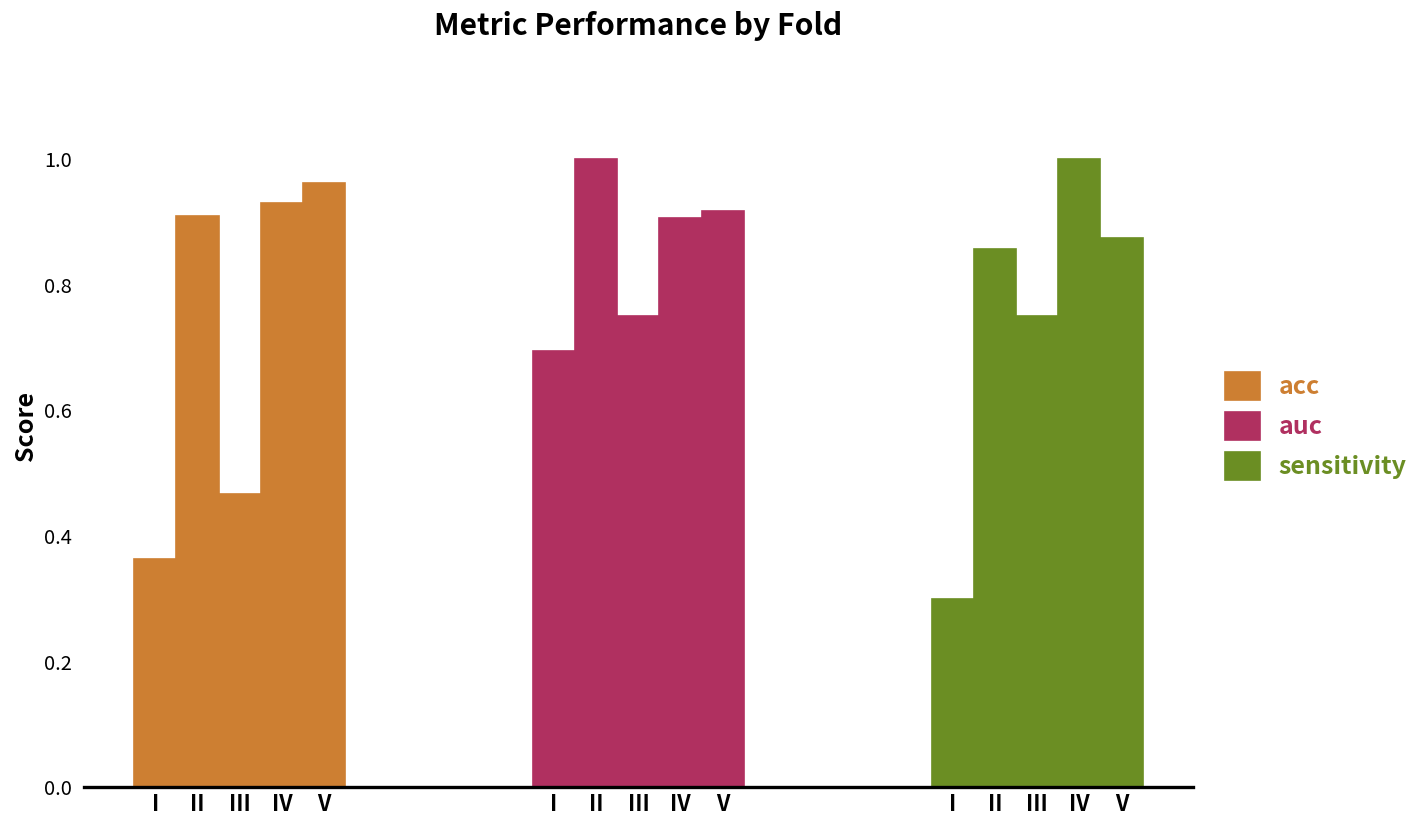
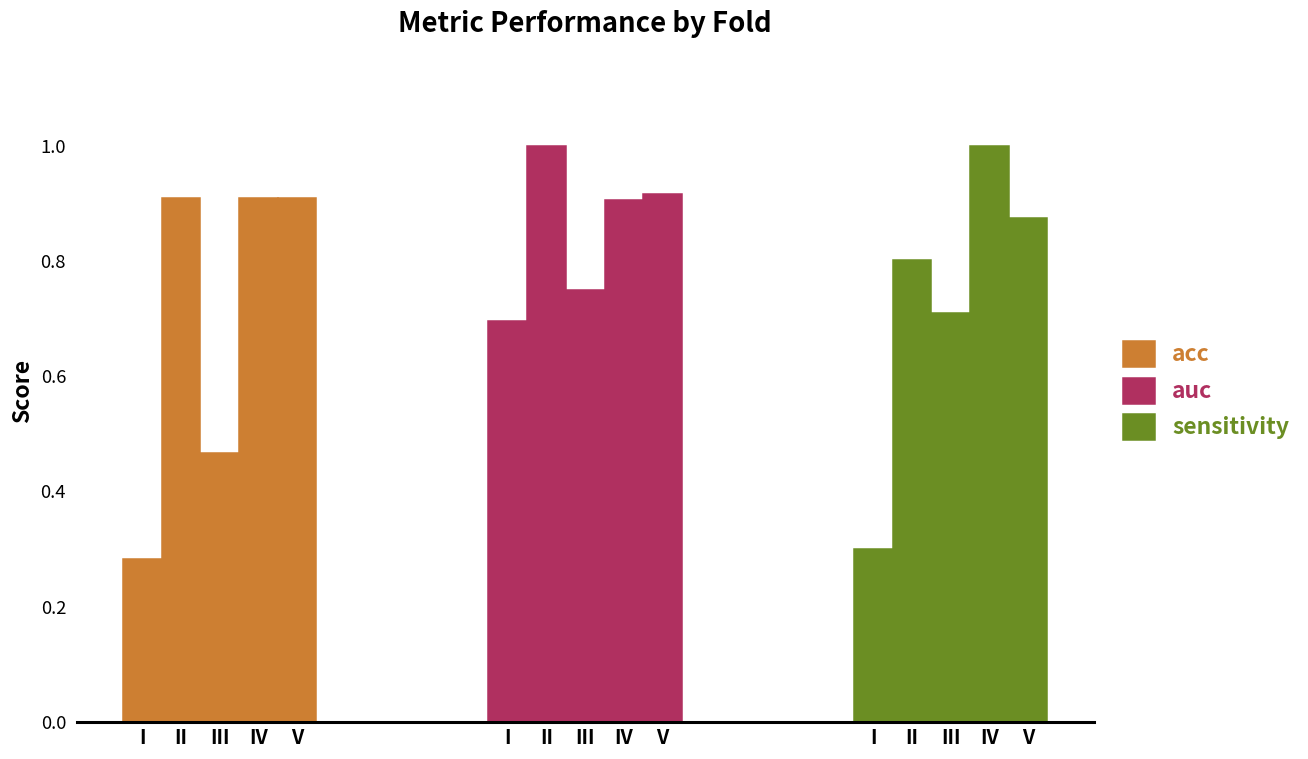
acc, I: 0.36 -> 0.28
acc, IV: 0.93 -> 0.91
acc, V: 0.96 -> 0.91
sensitivity, II: 0.86 -> 0.80
sensitivity, III: 0.75 -> 0.71
